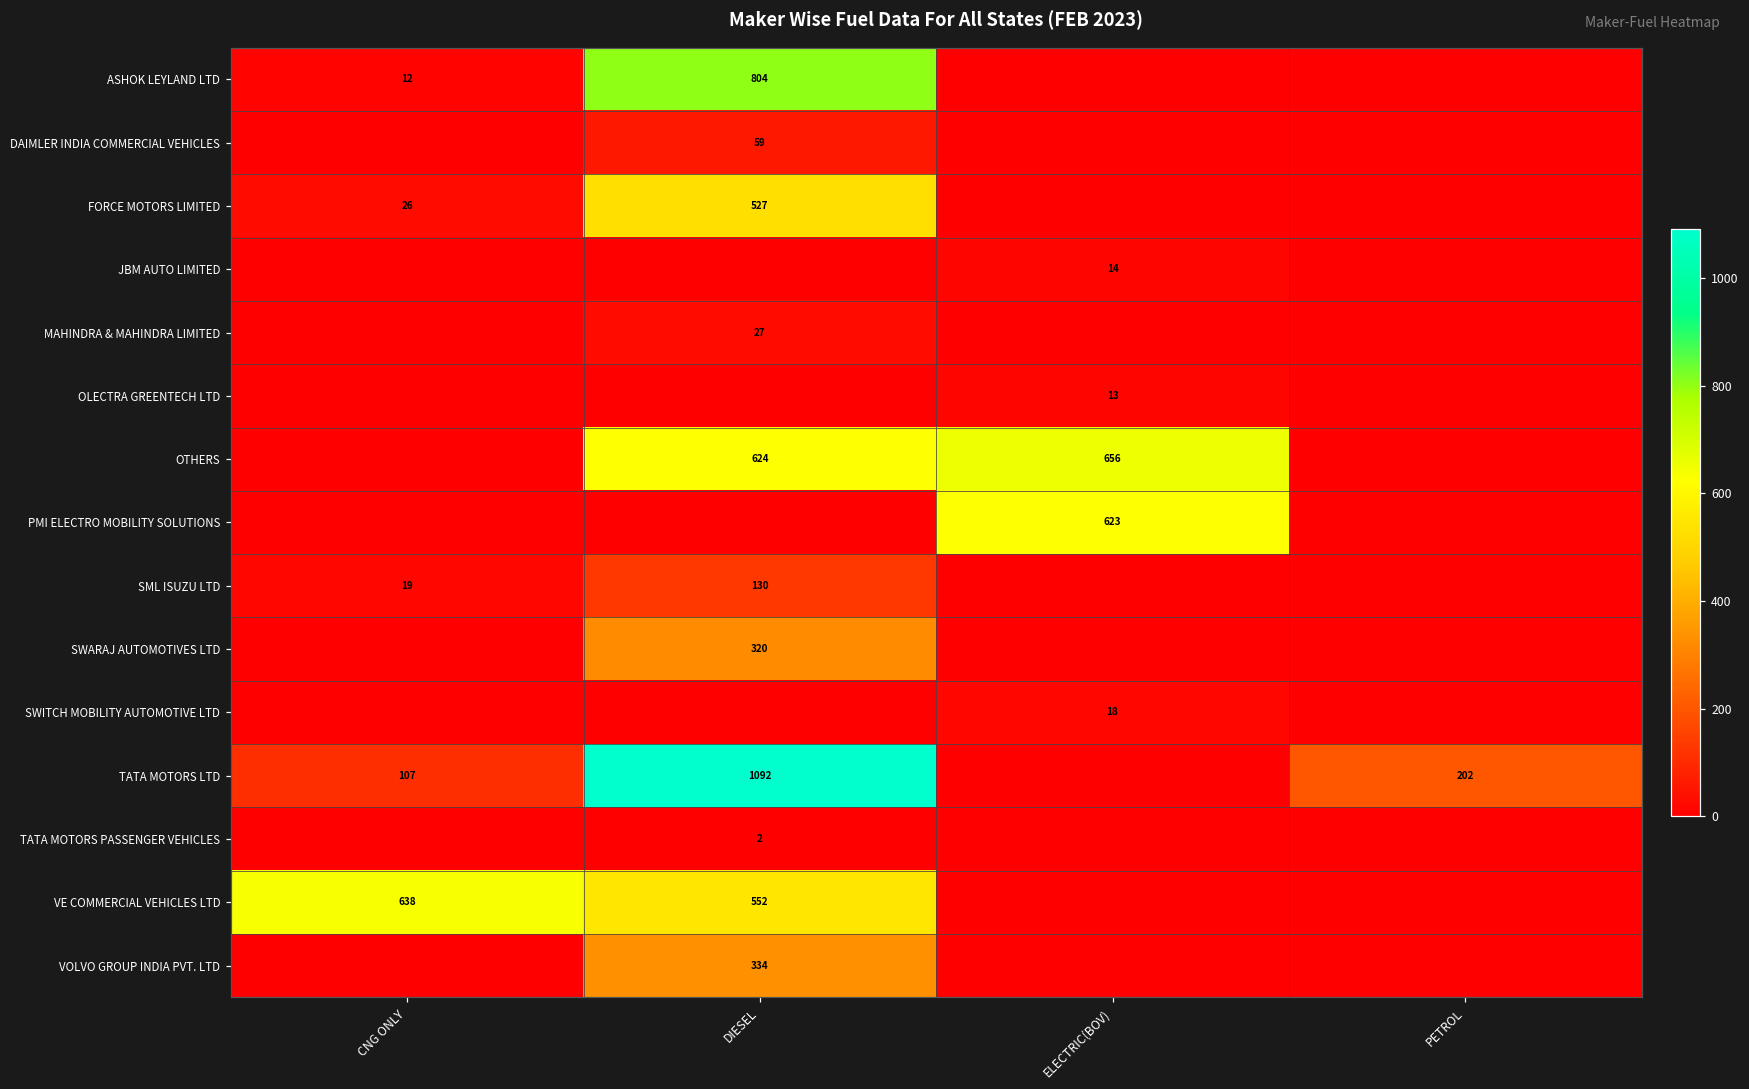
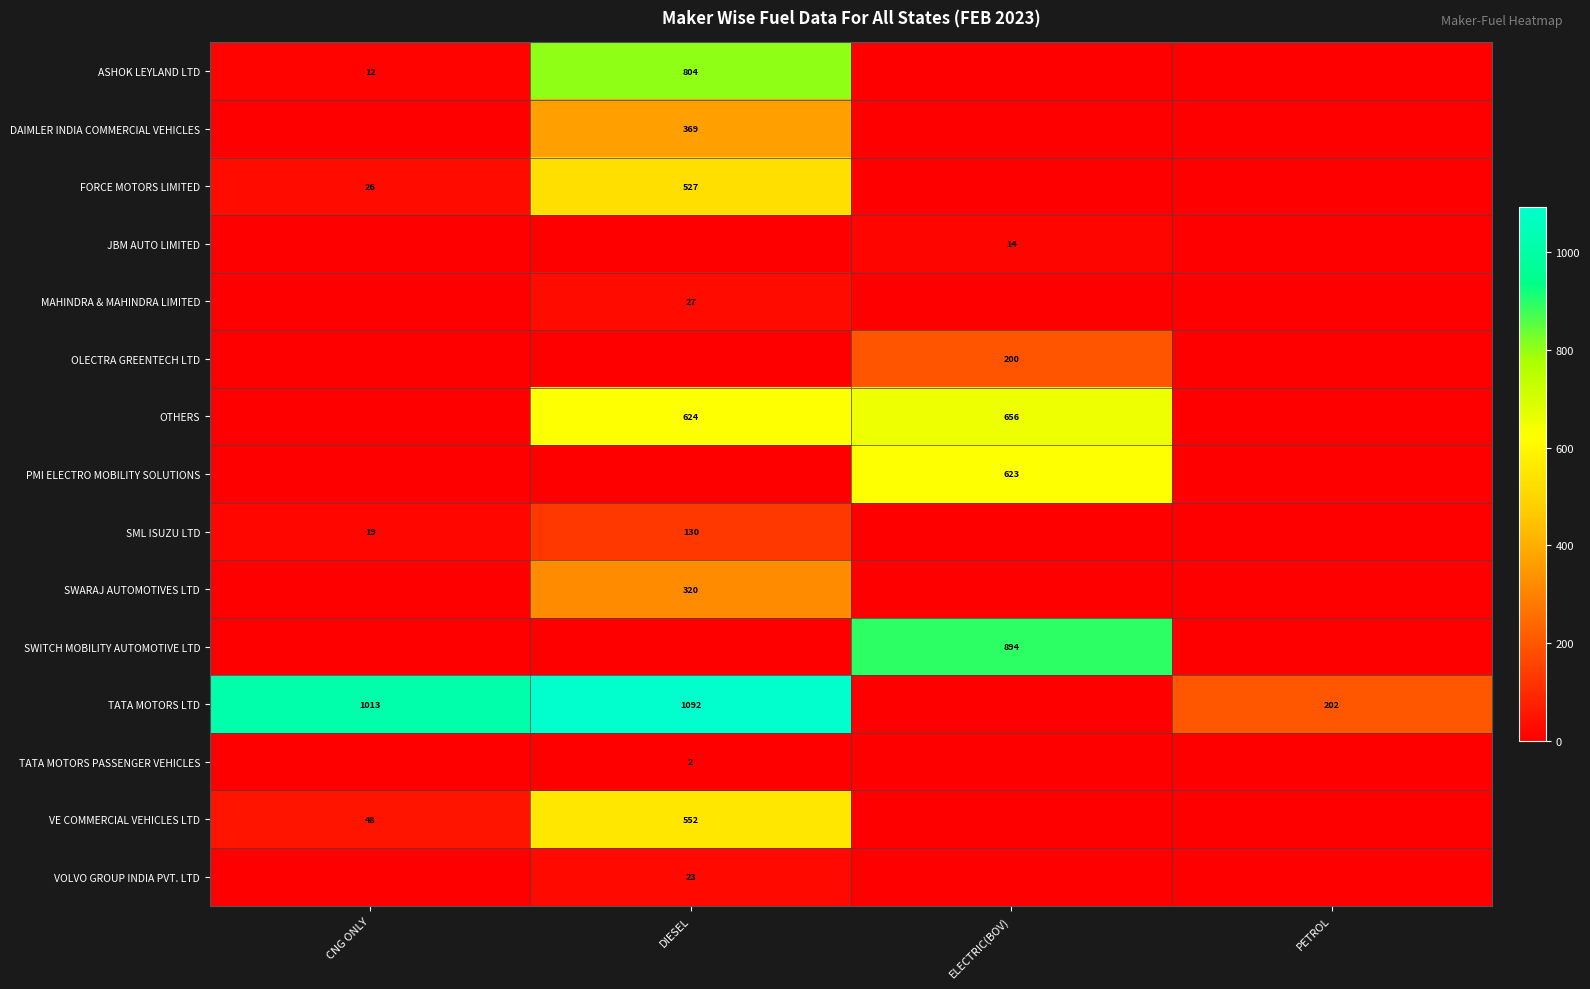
DAIMLER INDIA COMMERCIAL VEHICLES, DIESEL: 59 -> 369
OLECTRA GREENTECH LTD, ELECTRIC(BOV): 13 -> 200
SWITCH MOBILITY AUTOMOTIVE LTD, ELECTRIC(BOV): 18 -> 894
TATA MOTORS LTD, CNG ONLY: 107 -> 1013
VE COMMERCIAL VEHICLES LTD, CNG ONLY: 638 -> 48
VOLVO GROUP INDIA PVT. LTD, DIESEL: 334 -> 23
